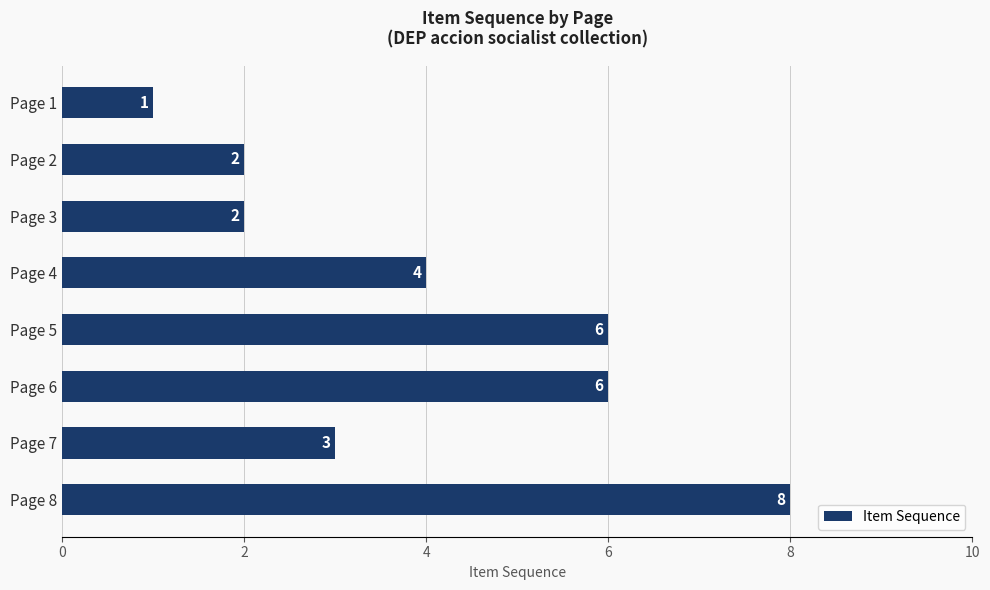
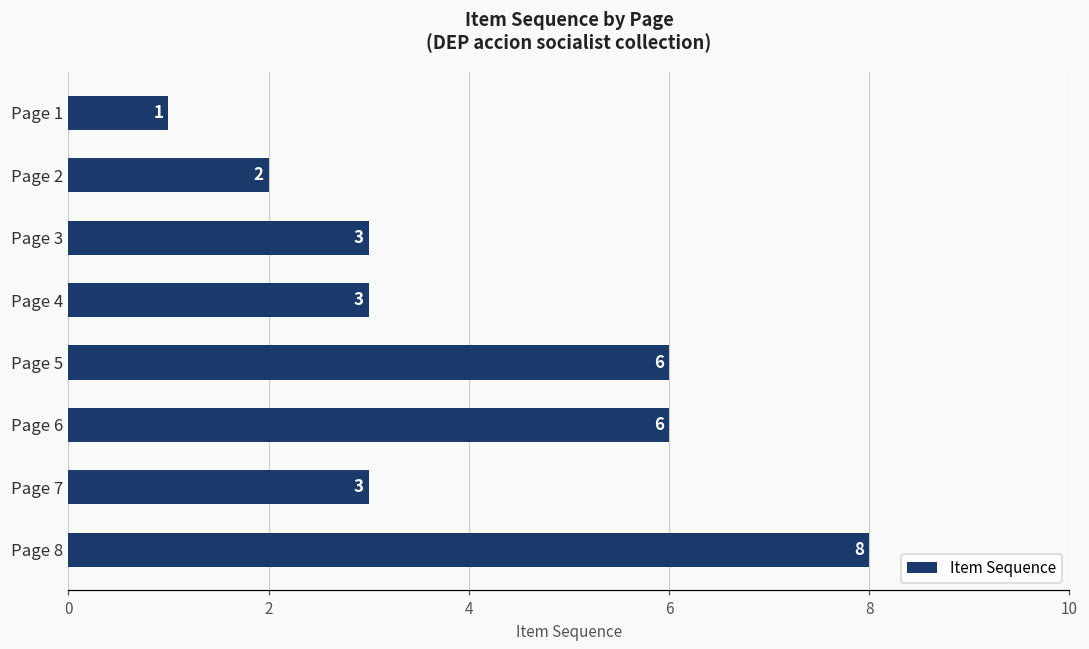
Page 3: 2 -> 3
Page 4: 4 -> 3
